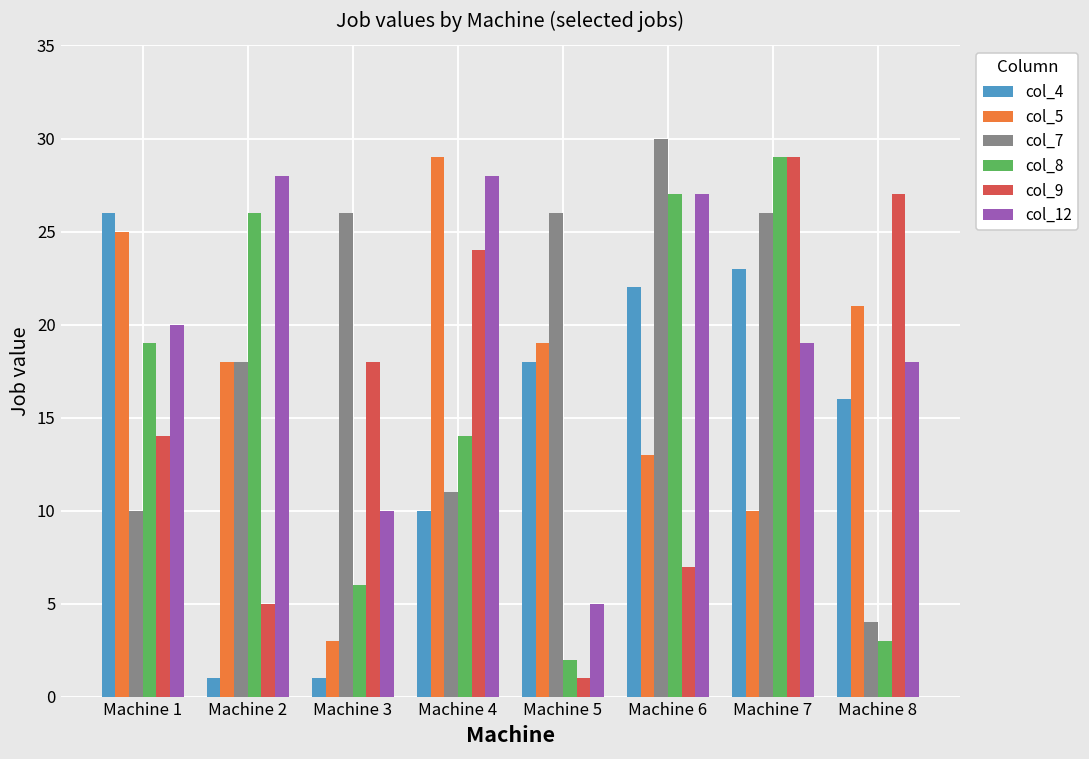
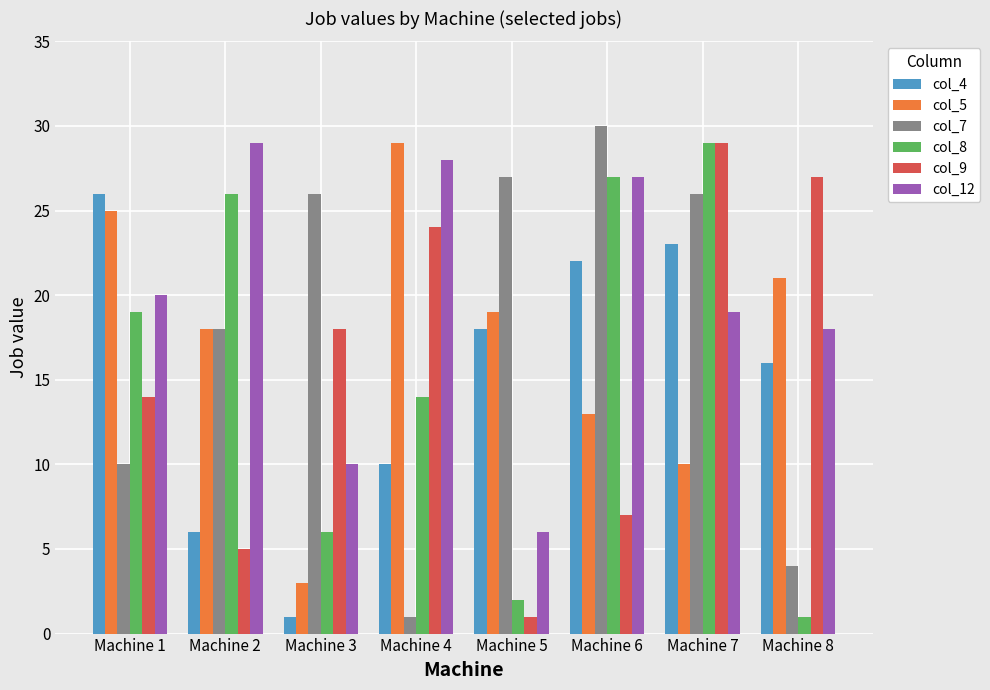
col_4, Machine 2: 1 -> 6
col_12, Machine 2: 28 -> 29
col_7, Machine 4: 11 -> 1
col_7, Machine 5: 26 -> 27
col_12, Machine 5: 5 -> 6
col_8, Machine 8: 3 -> 1
